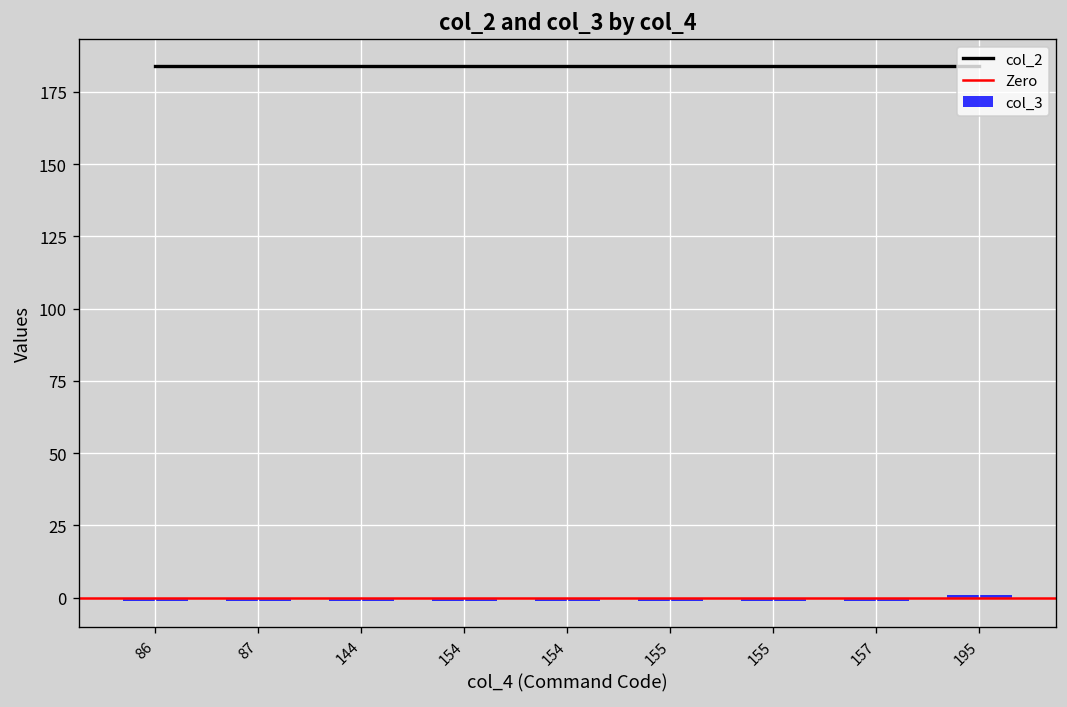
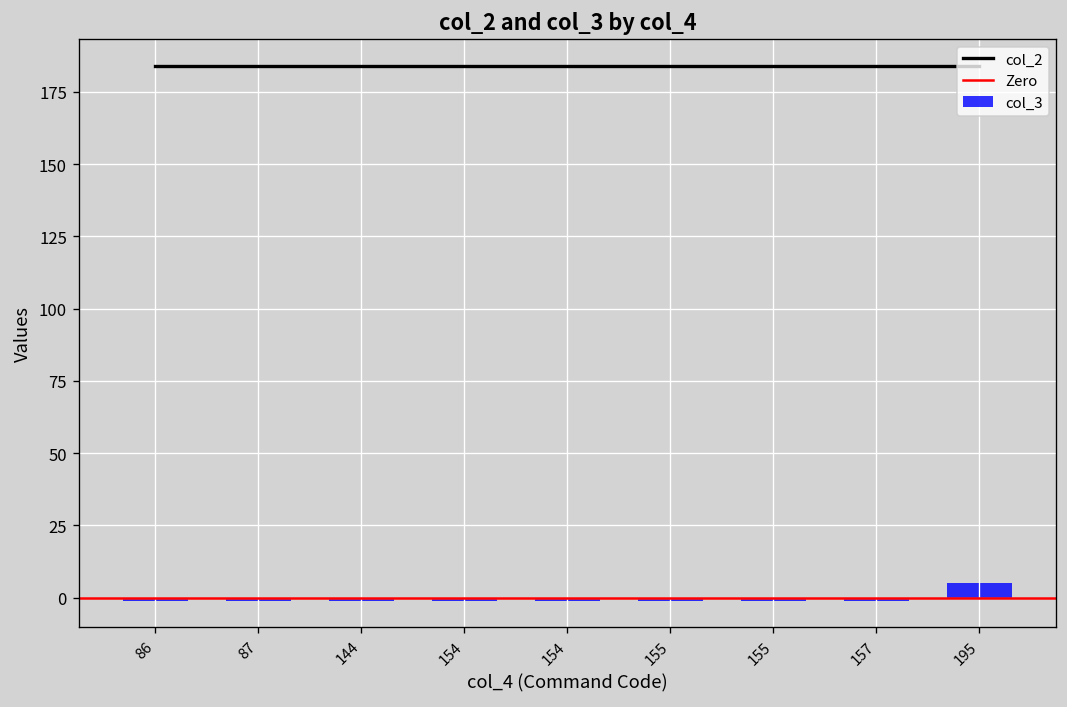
col_3, 195: 1 -> 5
